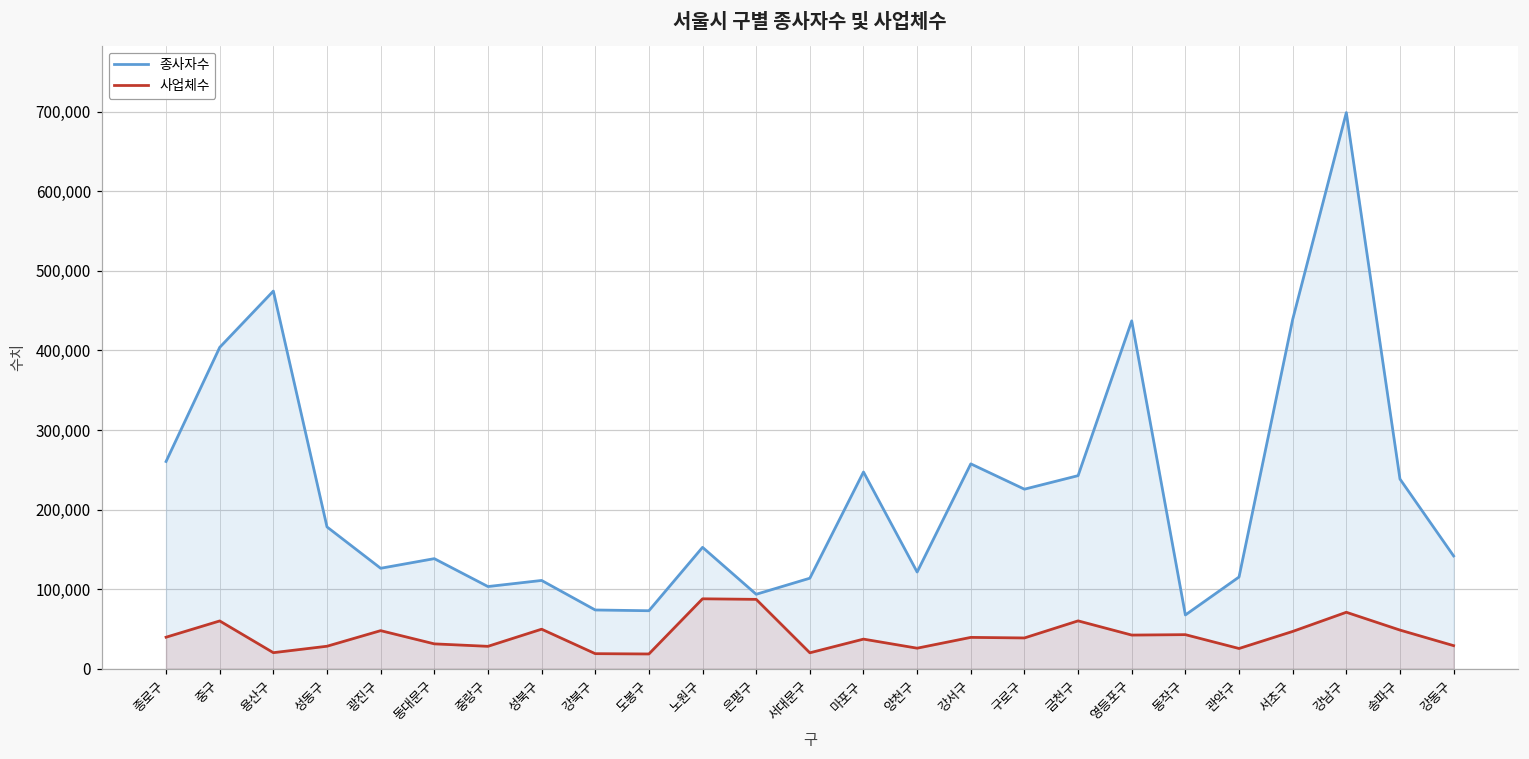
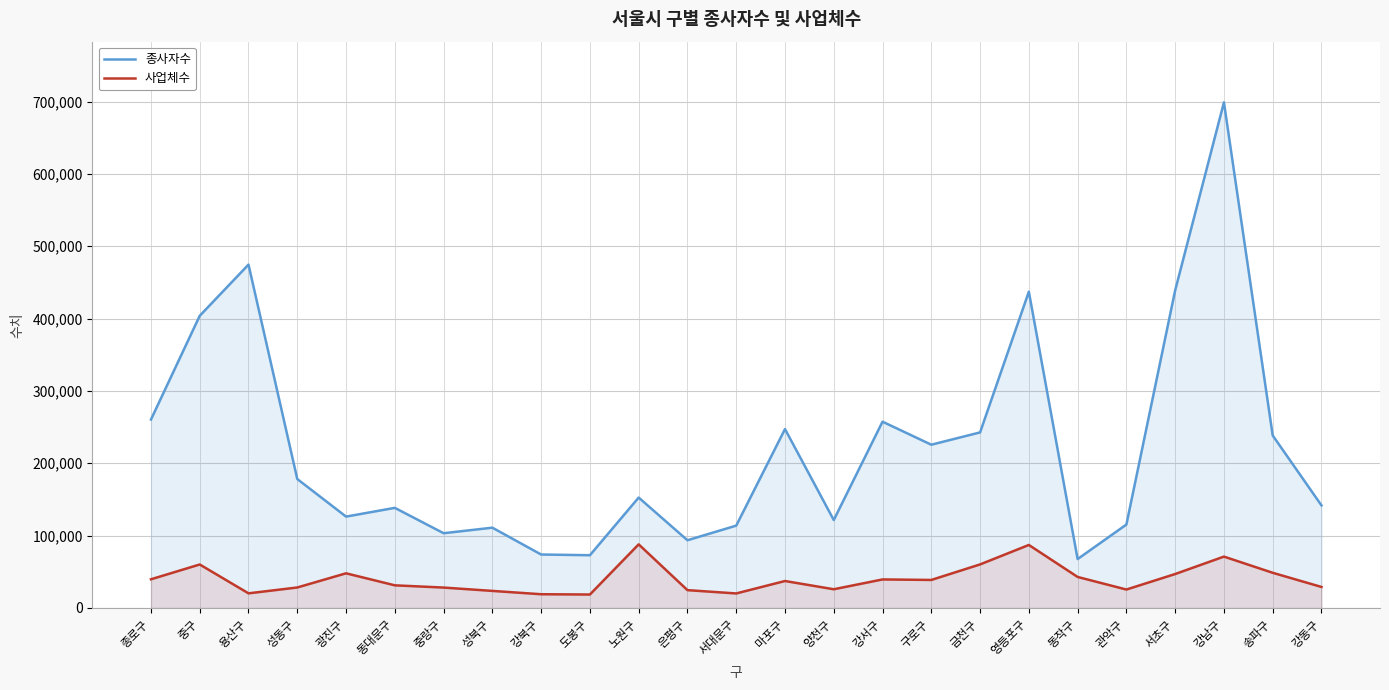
사업체수, 성북구: 50,000 -> 20,000
사업체수, 은평구: 90,000 -> 20,000
사업체수, 영등포구: 40,000 -> 90,000
